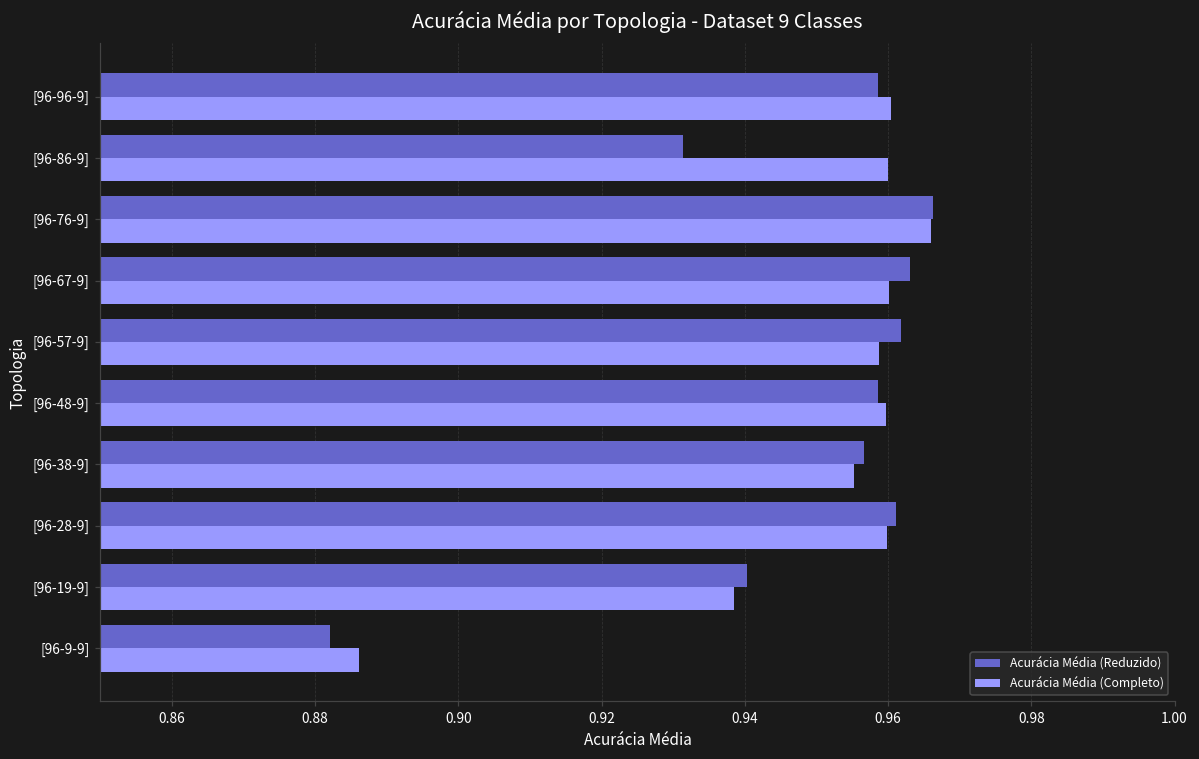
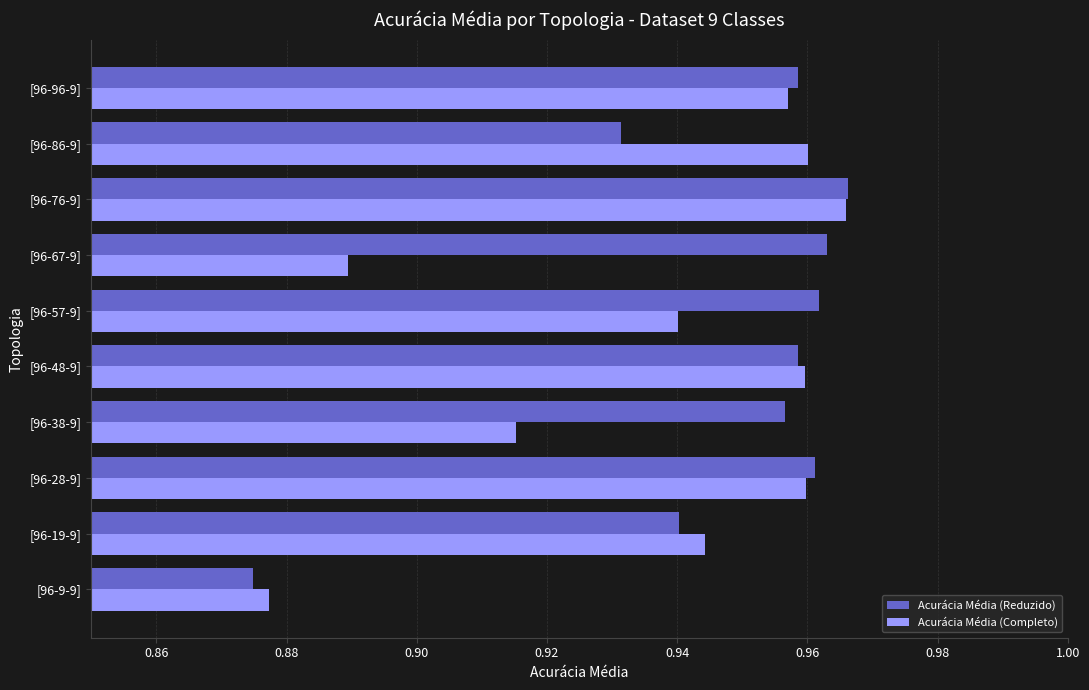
Acurácia Média (Completo), [96-96-9]: 0.960 -> 0.957
Acurácia Média (Completo), [96-67-9]: 0.960 -> 0.889
Acurácia Média (Completo), [96-57-9]: 0.959 -> 0.940
Acurácia Média (Completo), [96-38-9]: 0.955 -> 0.915
Acurácia Média (Completo), [96-19-9]: 0.938 -> 0.944
Acurácia Média (Reduzido), [96-9-9]: 0.882 -> 0.875
Acurácia Média (Completo), [96-9-9]: 0.886 -> 0.877
